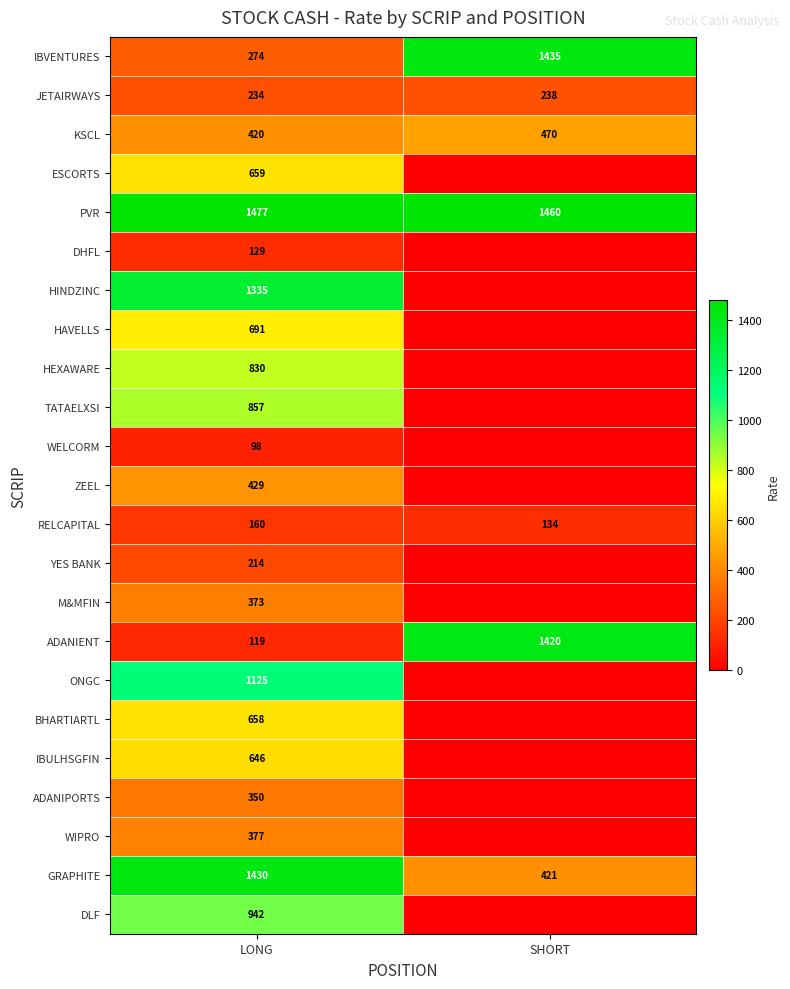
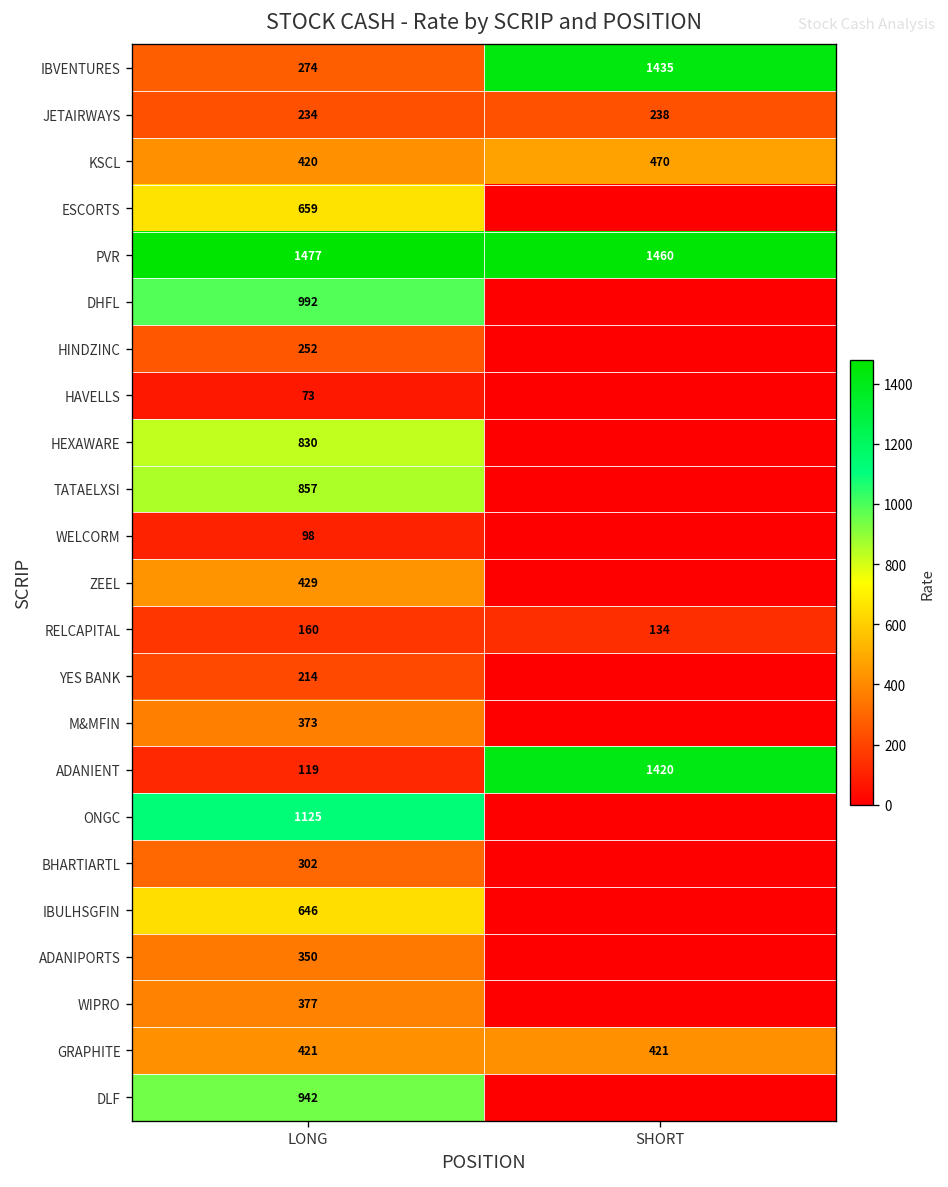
DHFL, LONG: 129 -> 992
HINDZINC, LONG: 1335 -> 252
HAVELLS, LONG: 691 -> 73
BHARTIARTL, LONG: 658 -> 302
GRAPHITE, LONG: 1430 -> 421
